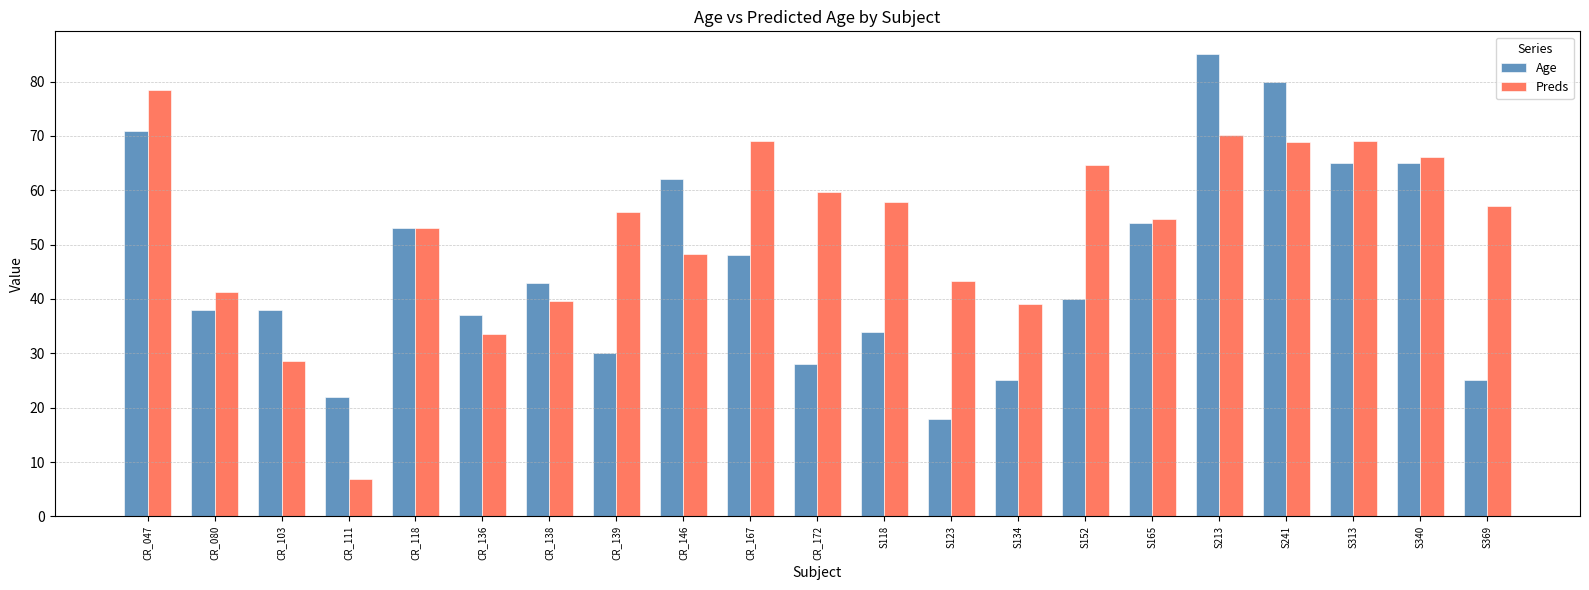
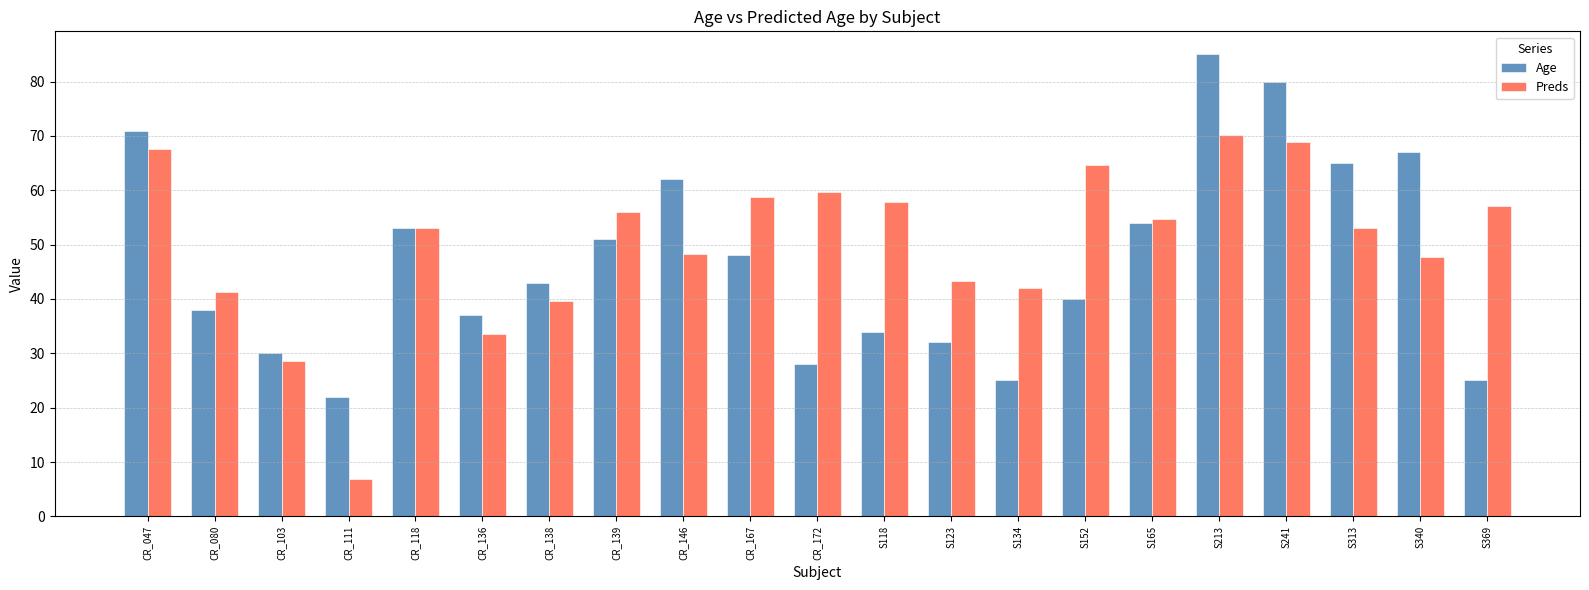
Preds, CR_047: 79 -> 68
Age, CR_103: 38 -> 30
Age, CR_139: 30 -> 51
Preds, CR_167: 69 -> 59
Age, S123: 18 -> 32
Preds, S134: 39 -> 42
Preds, S313: 69 -> 53
Age, S340: 65 -> 67
Preds, S340: 66 -> 48
